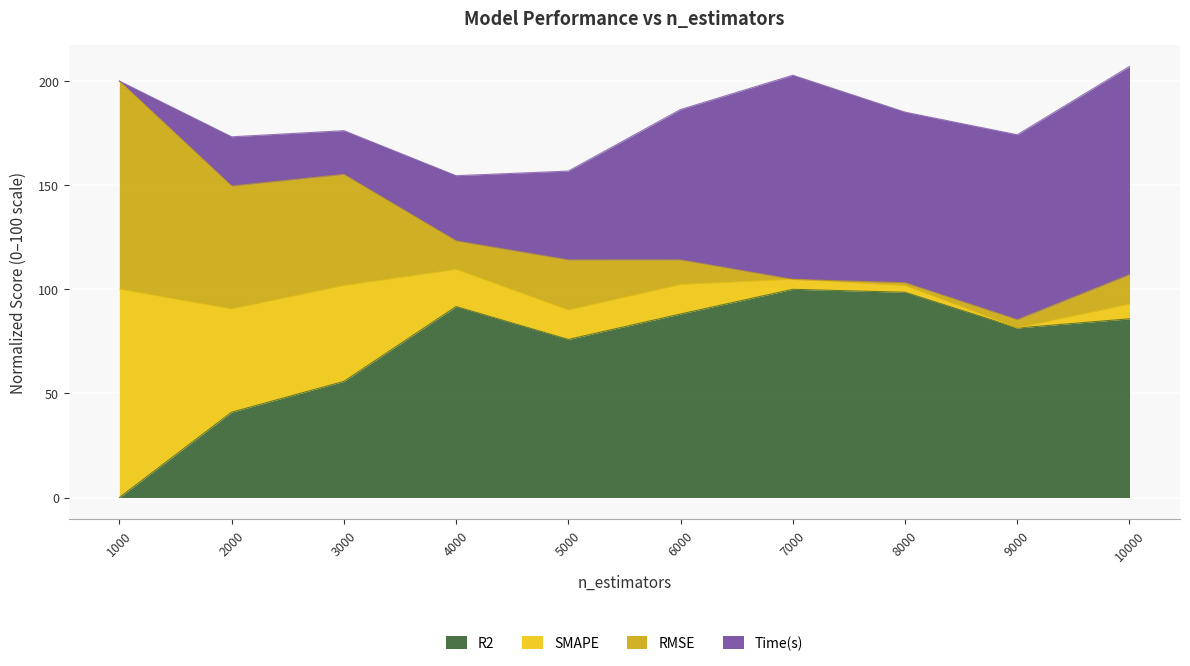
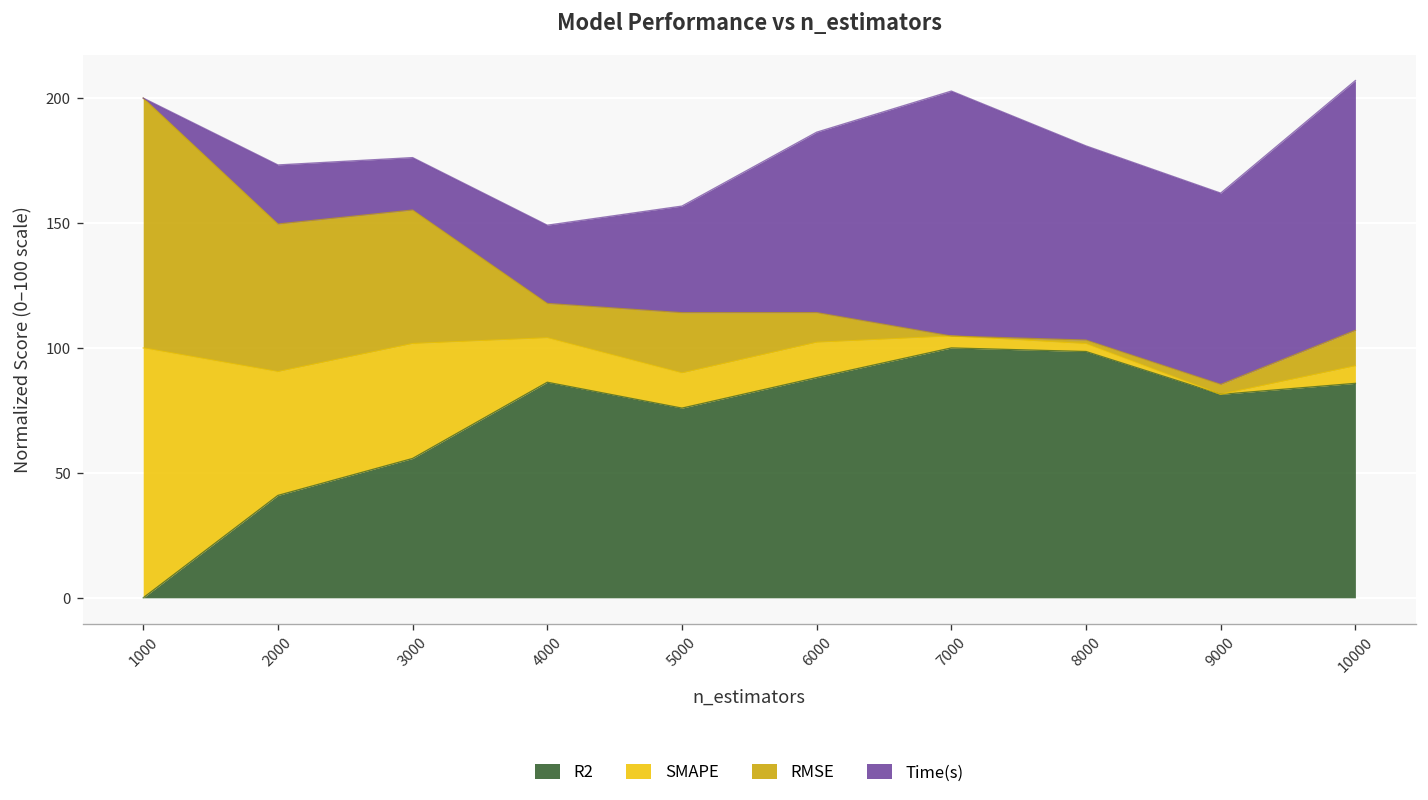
R2, 4000: 92 -> 86
Time(s), 8000: 82 -> 78
Time(s), 9000: 89 -> 77
